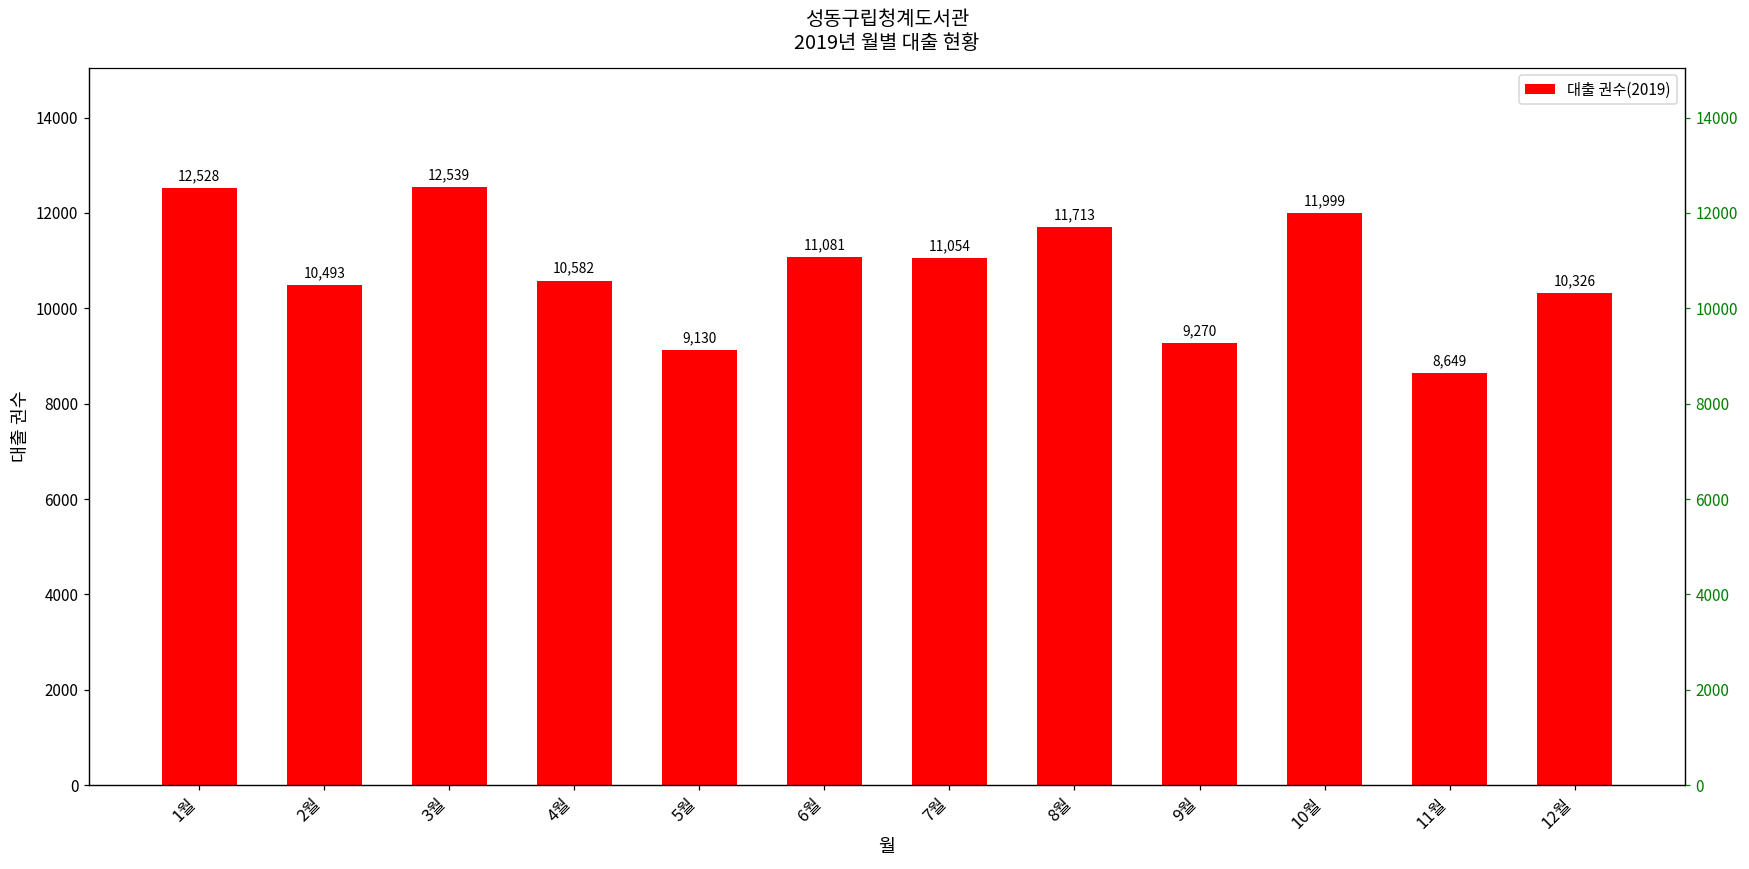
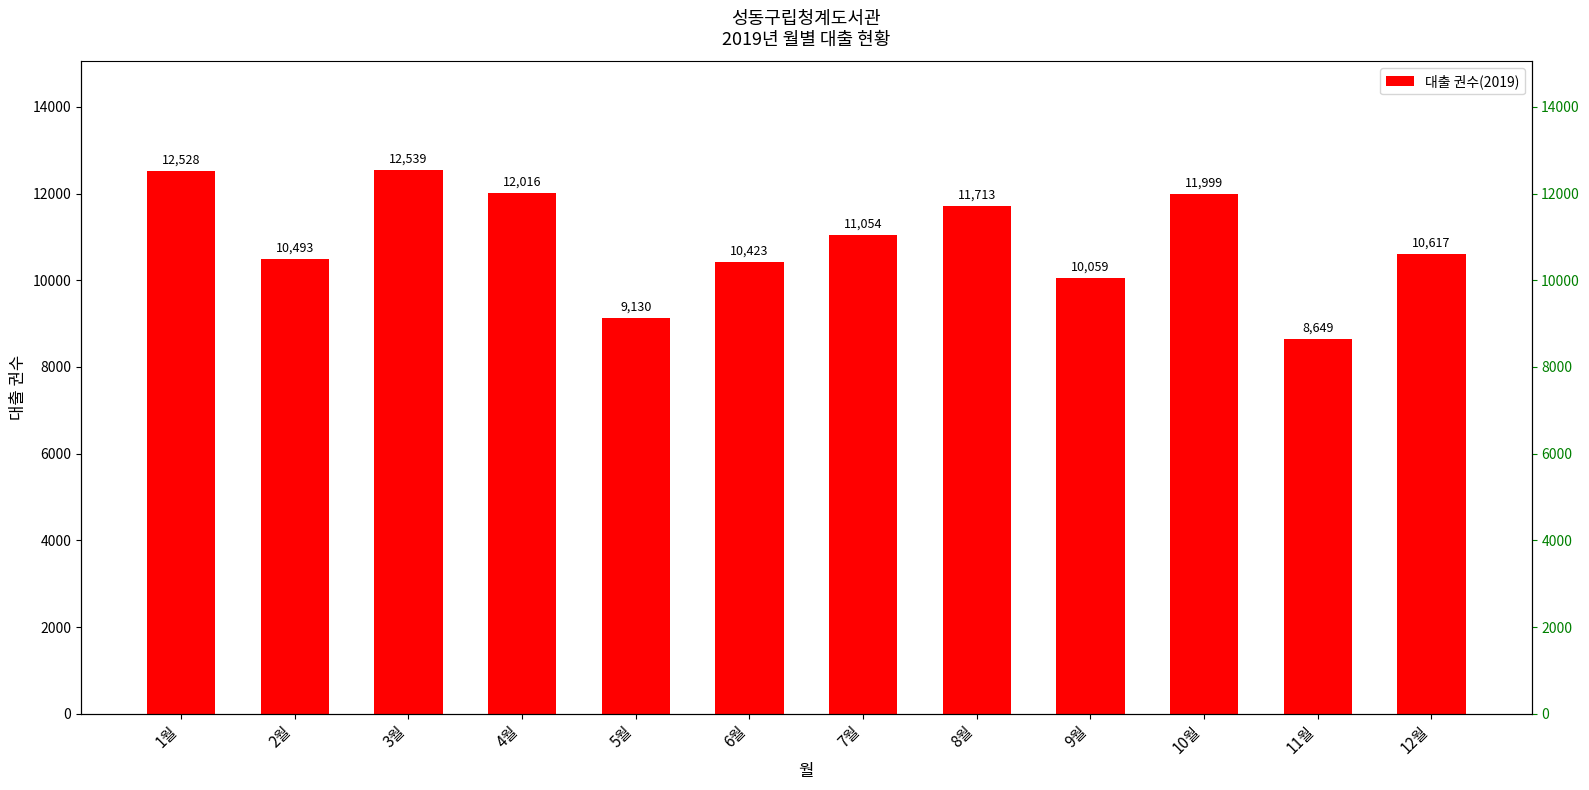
4월: 10,582 -> 12,016
6월: 11,081 -> 10,423
9월: 9,270 -> 10,059
12월: 10,326 -> 10,617
